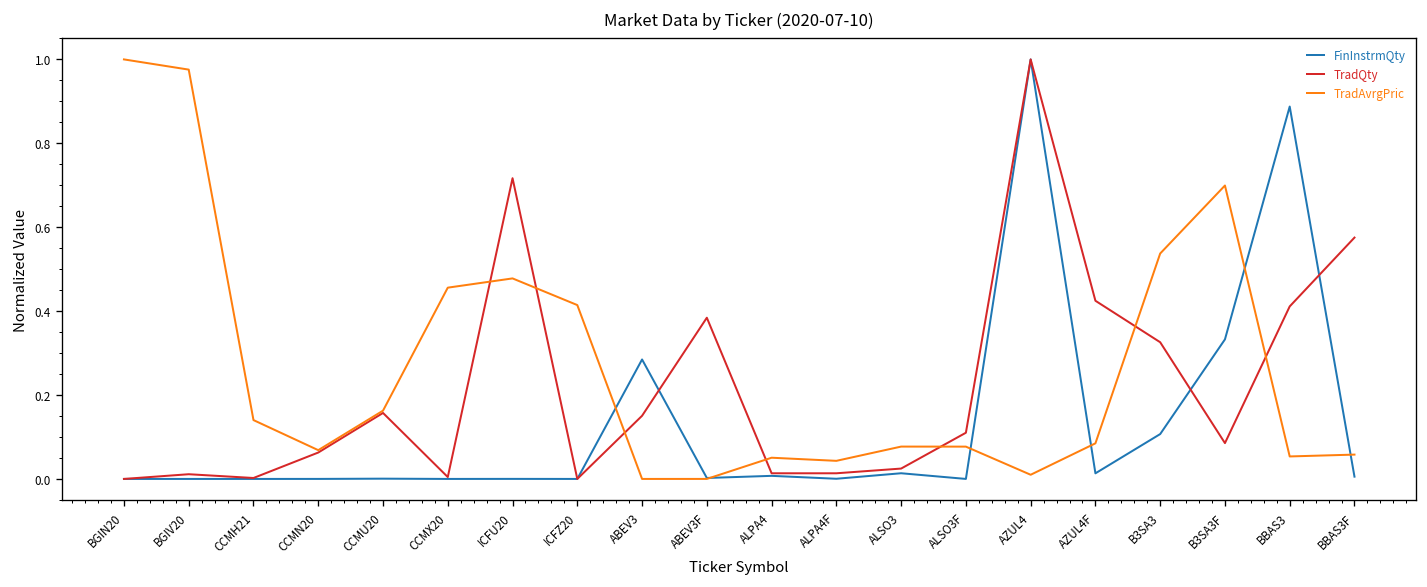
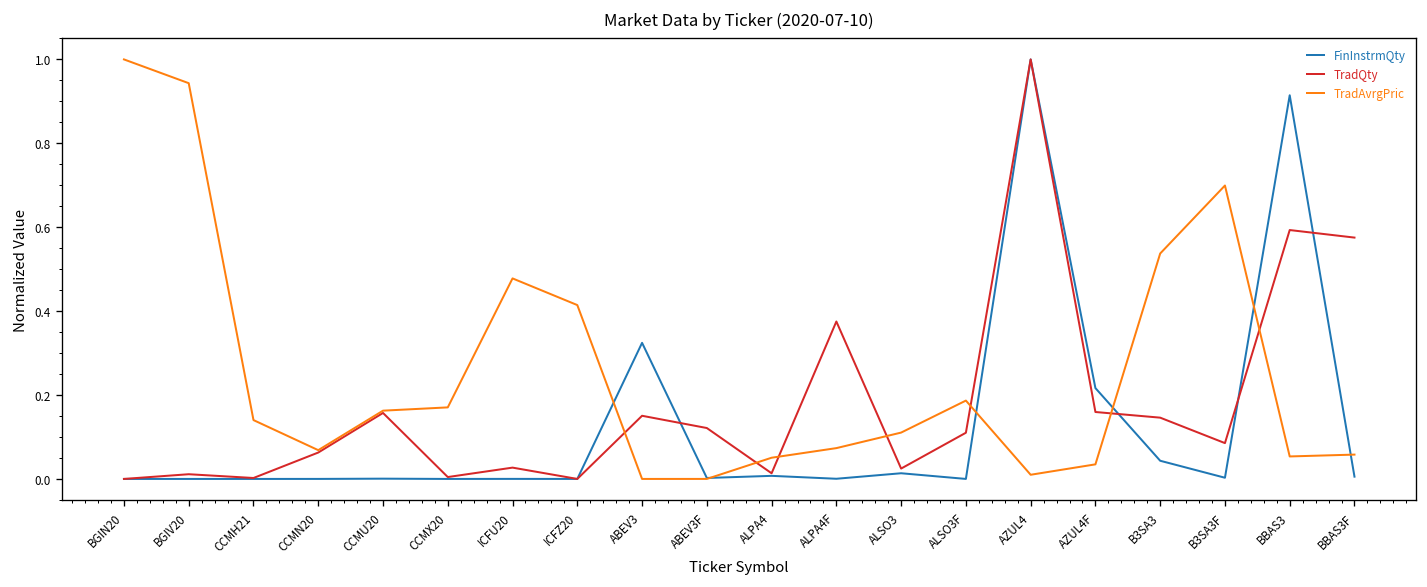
TradAvrgPric, BGIV20: 0.98 -> 0.94
TradAvrgPric, CCMX20: 0.46 -> 0.17
TradQty, ICFU20: 0.72 -> 0.03
FinInstrmQty, ABEV3: 0.28 -> 0.32
TradQty, ABEV3F: 0.38 -> 0.12
TradQty, ALPA4F: 0.01 -> 0.38
TradAvrgPric, ALPA4F: 0.04 -> 0.07
TradAvrgPric, ALSO3: 0.08 -> 0.11
TradAvrgPric, ALSO3F: 0.08 -> 0.19
FinInstrmQty, AZUL4F: 0.01 -> 0.22
TradQty, AZUL4F: 0.42 -> 0.16
TradAvrgPric, AZUL4F: 0.08 -> 0.03
FinInstrmQty, B3SA3: 0.11 -> 0.04
TradQty, B3SA3: 0.33 -> 0.15
FinInstrmQty, B3SA3F: 0.33 -> 0.00
FinInstrmQty, BBAS3: 0.89 -> 0.91
TradQty, BBAS3: 0.41 -> 0.59
